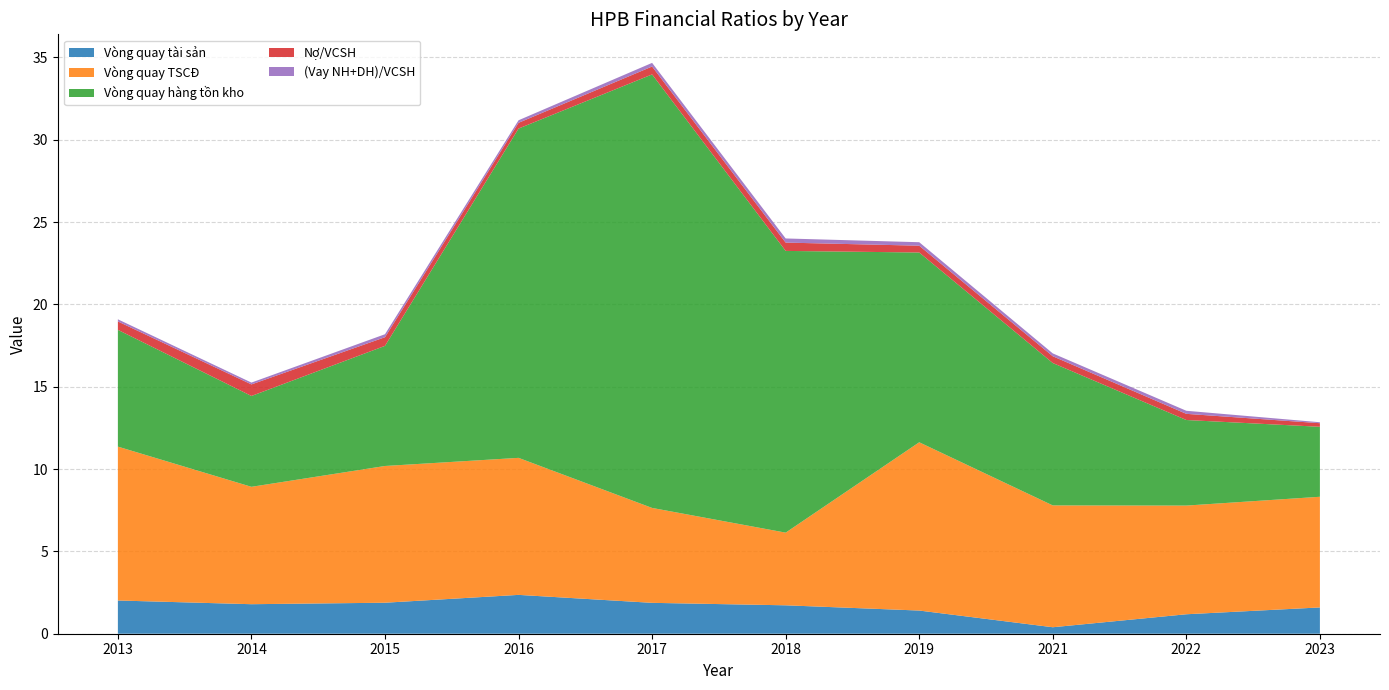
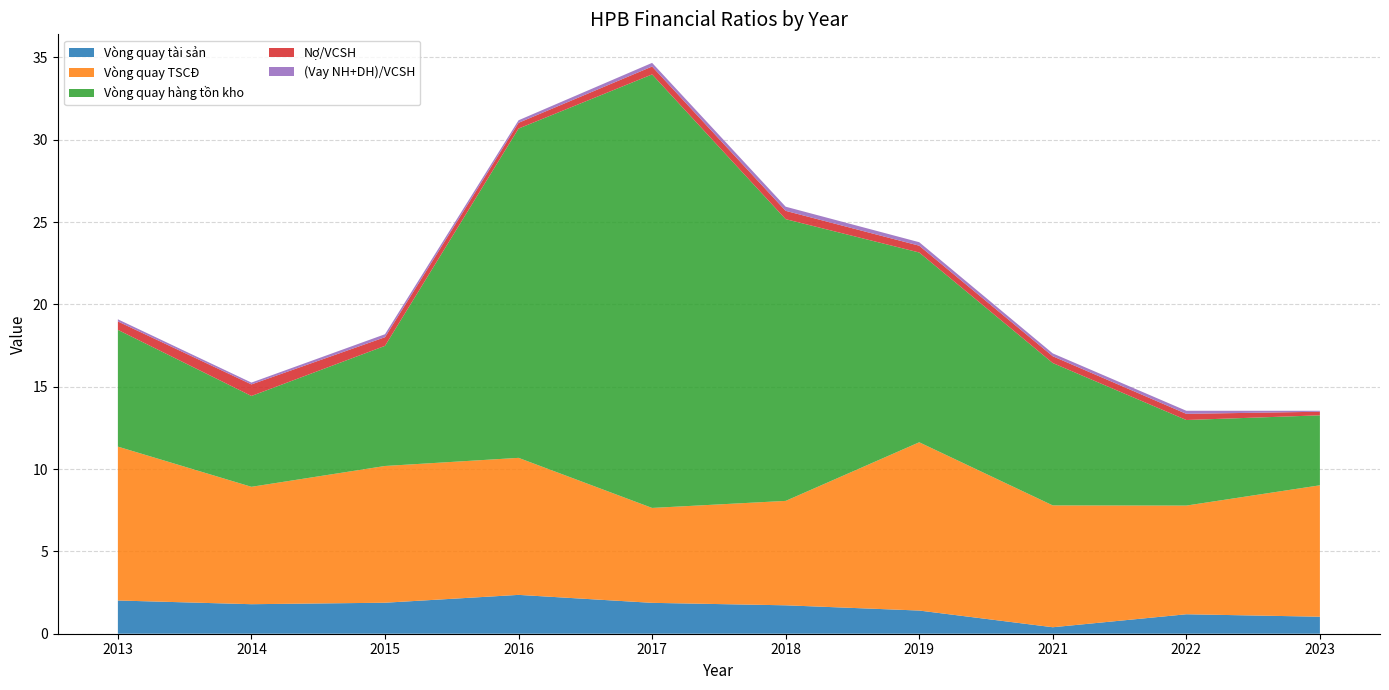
Vòng quay TSCĐ, 2018: 4.4 -> 6.3
Vòng quay tài sản, 2023: 1.6 -> 1.0
Vòng quay TSCĐ, 2023: 6.7 -> 8.0
